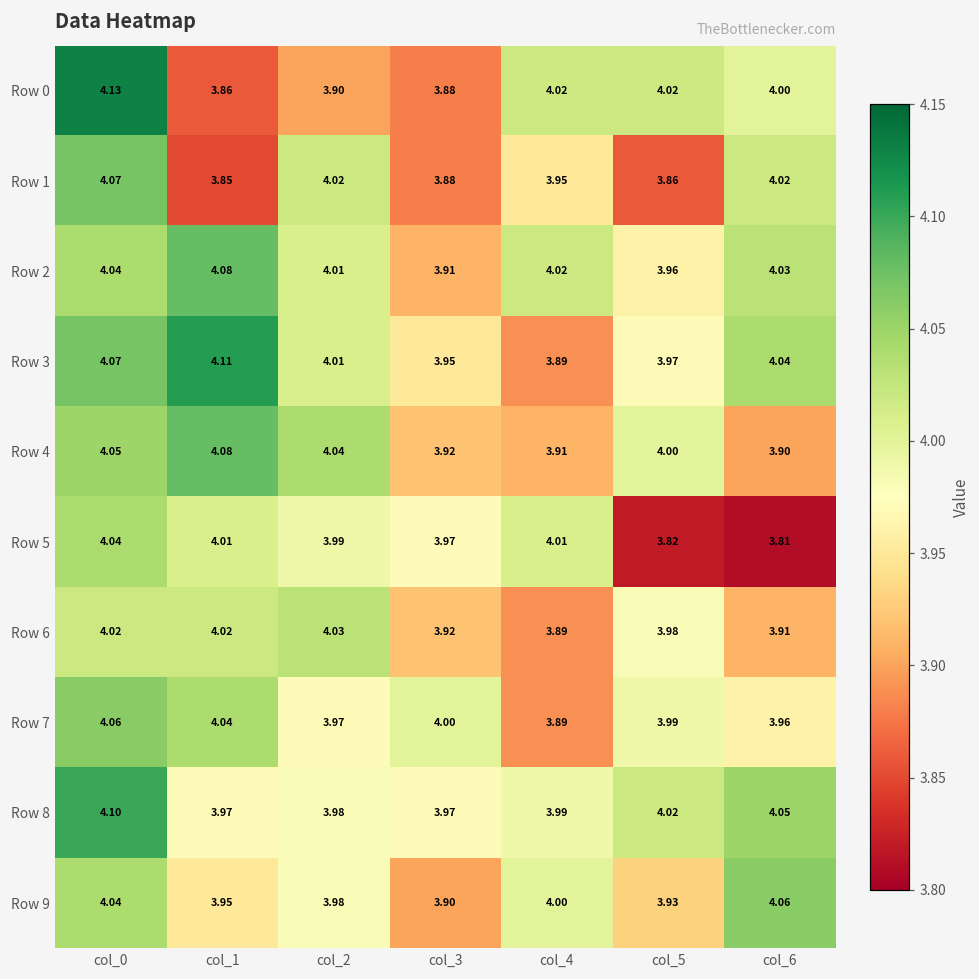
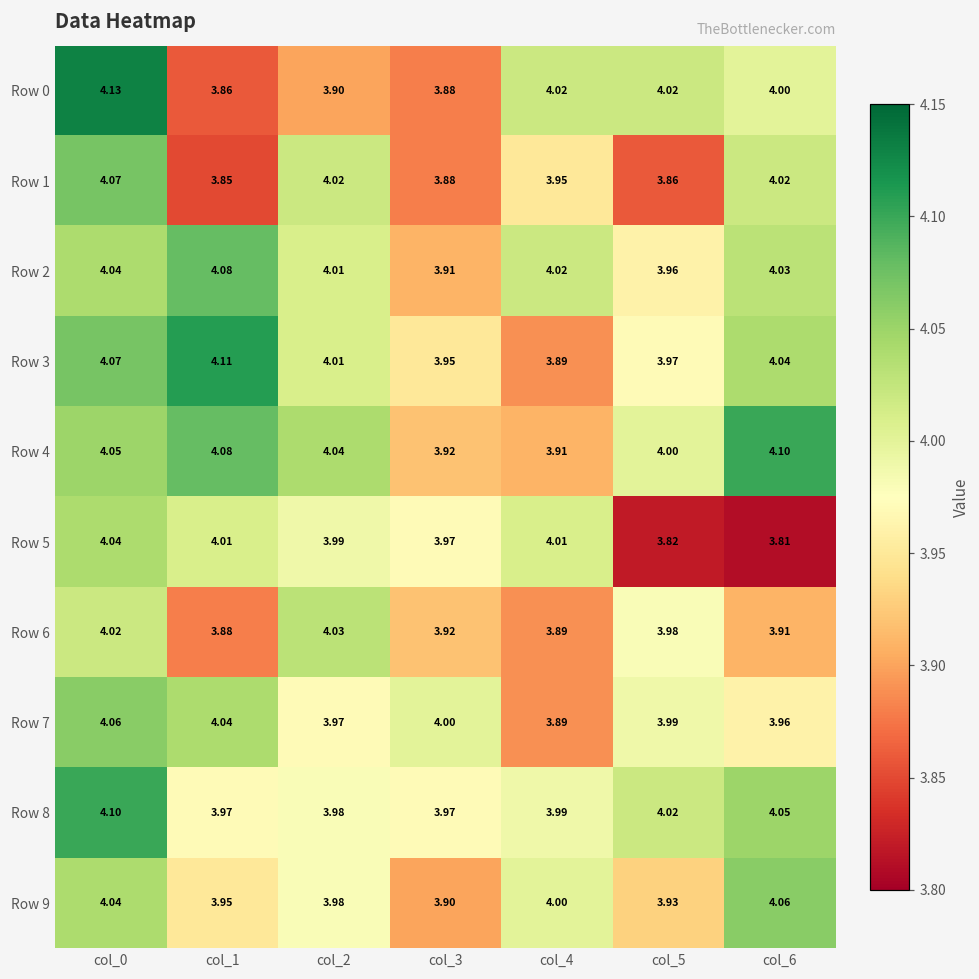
Row 4, col_6: 3.90 -> 4.10
Row 6, col_1: 4.02 -> 3.88
